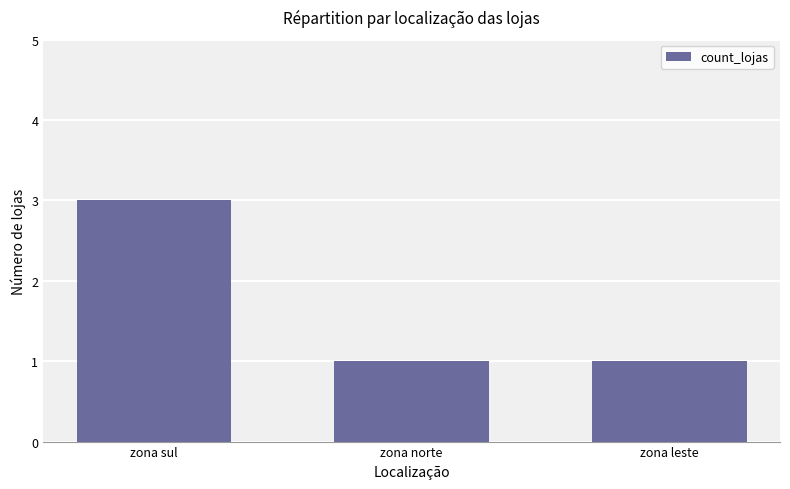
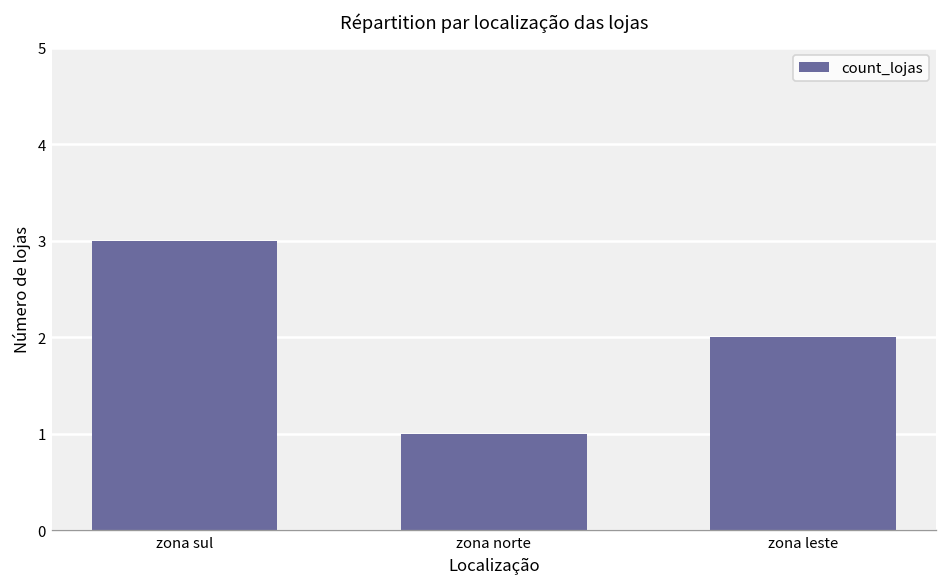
zona leste: 1 -> 2
